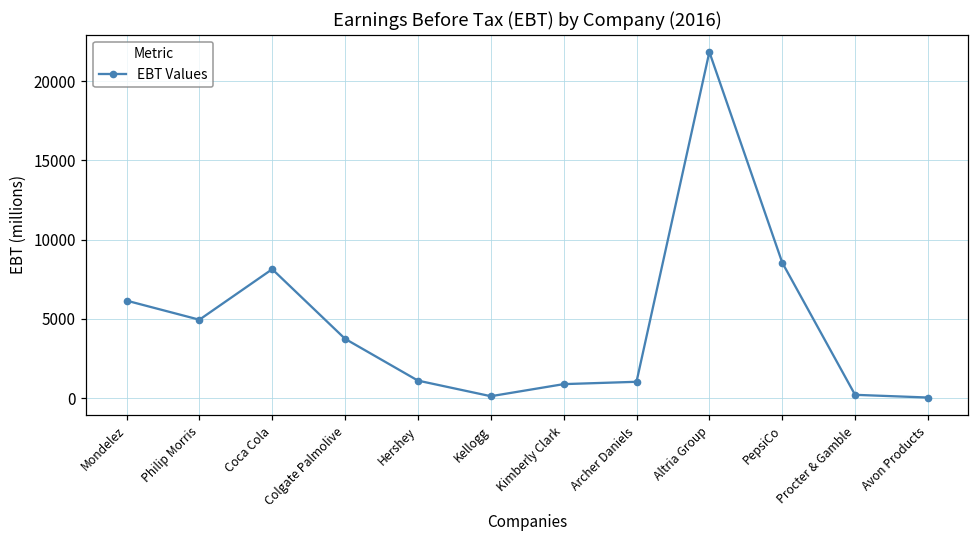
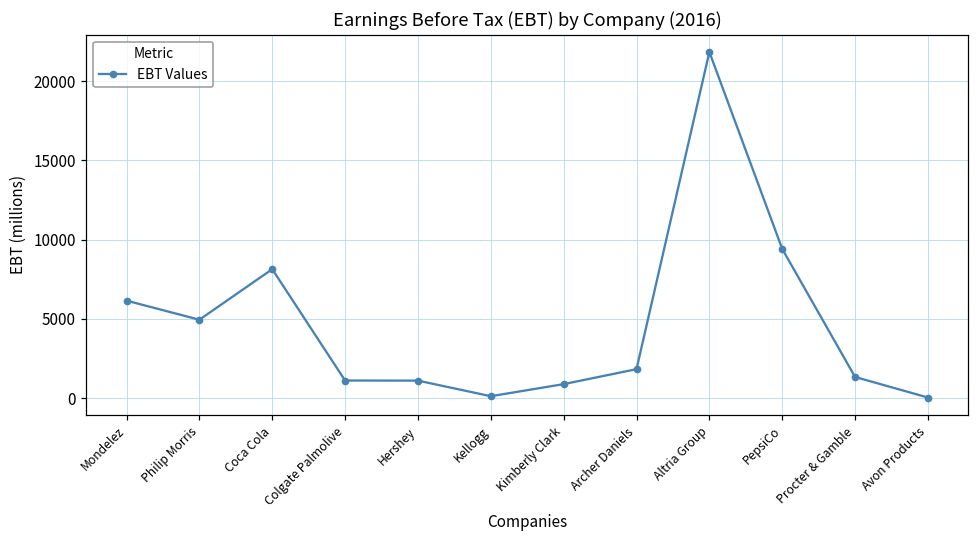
Colgate Palmolive: 3700 -> 1100
Archer Daniels: 1000 -> 1800
PepsiCo: 8600 -> 9400
Procter & Gamble: 200 -> 1300
